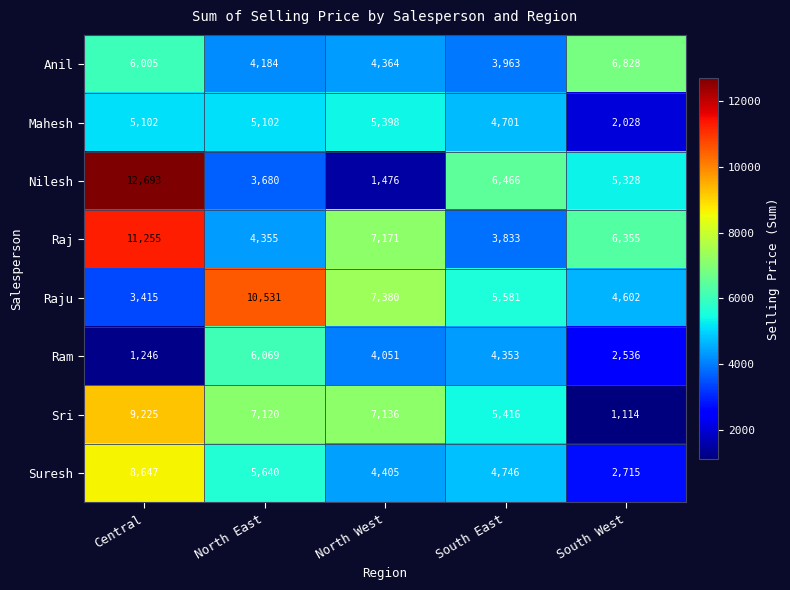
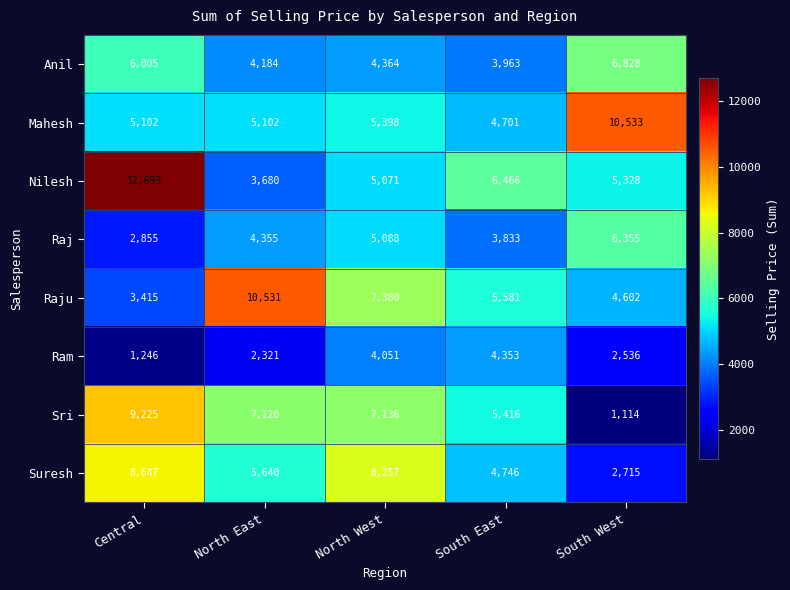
Mahesh, South West: 2,028 -> 10,533
Nilesh, North West: 1,476 -> 5,071
Raj, Central: 11,255 -> 2,855
Raj, North West: 7,171 -> 5,088
Ram, North East: 6,069 -> 2,321
Suresh, North West: 4,405 -> 8,257
